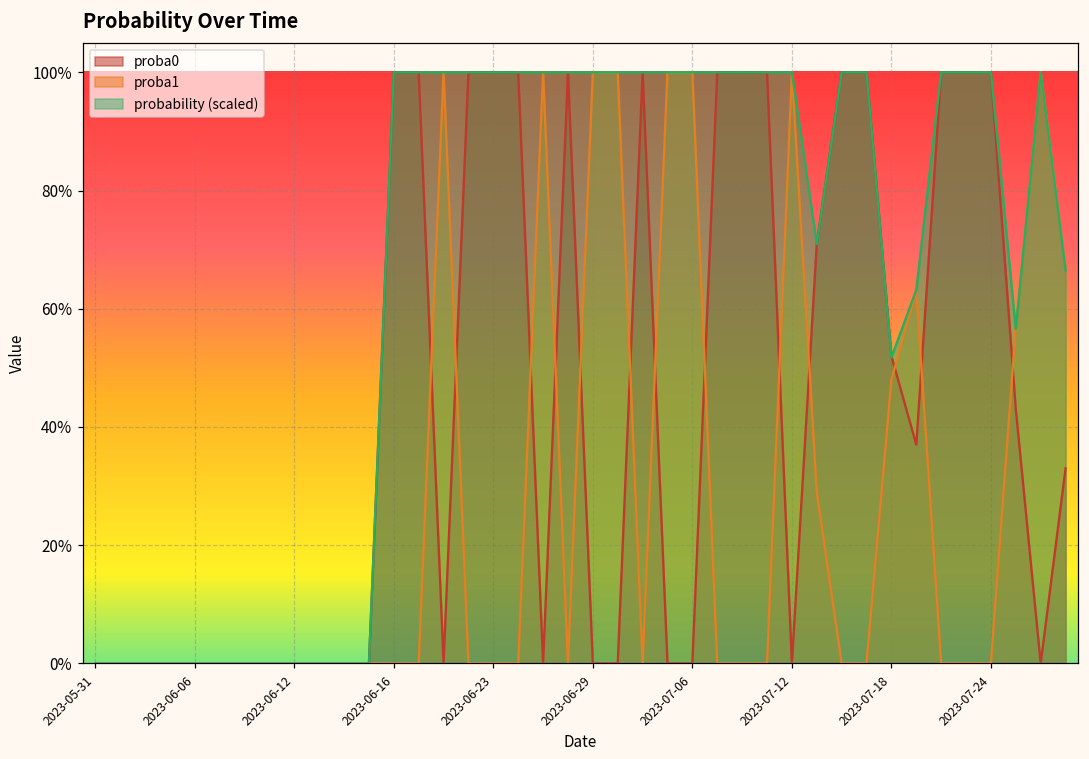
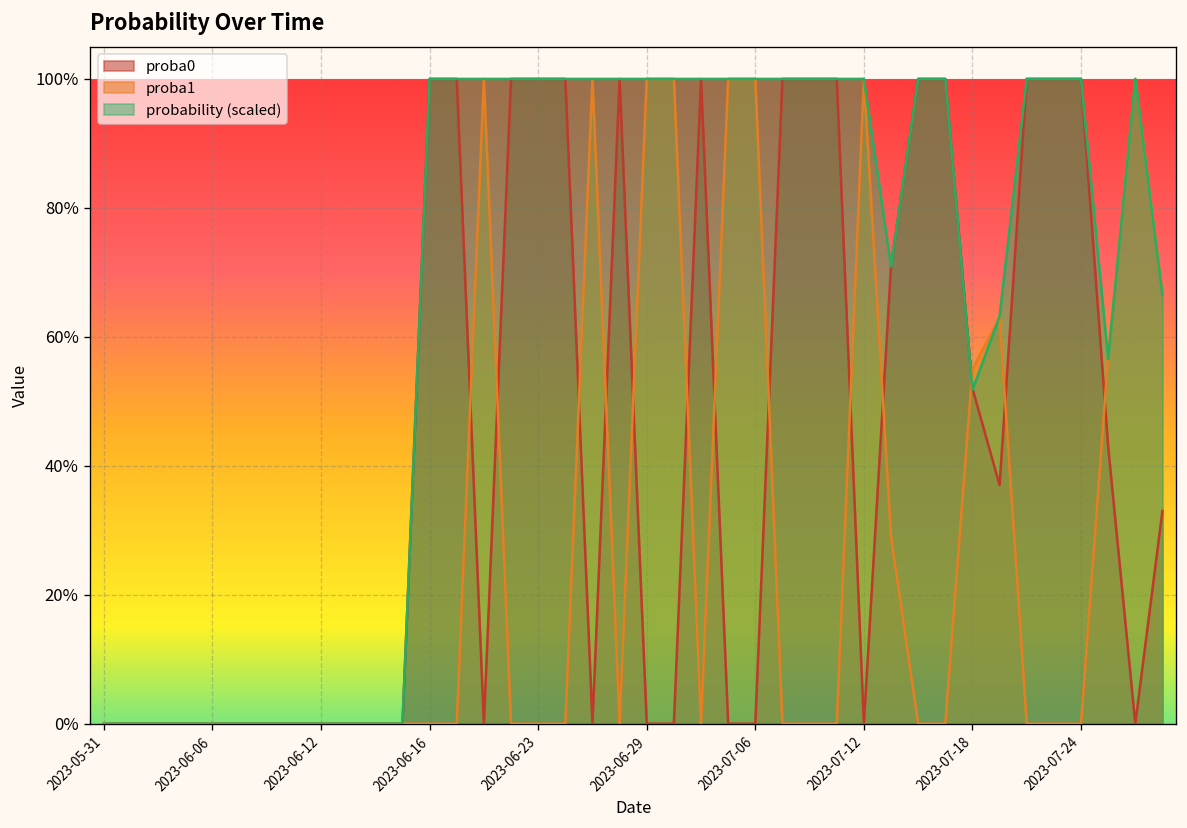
proba1, 2023-07-18: 48% -> 55%
